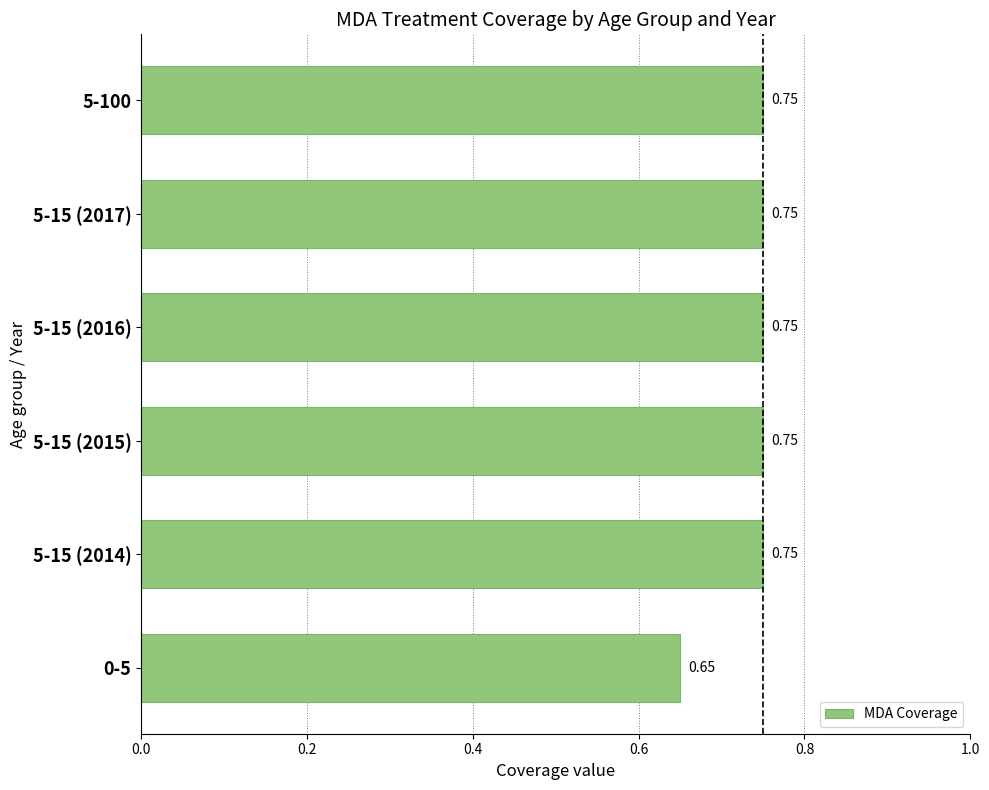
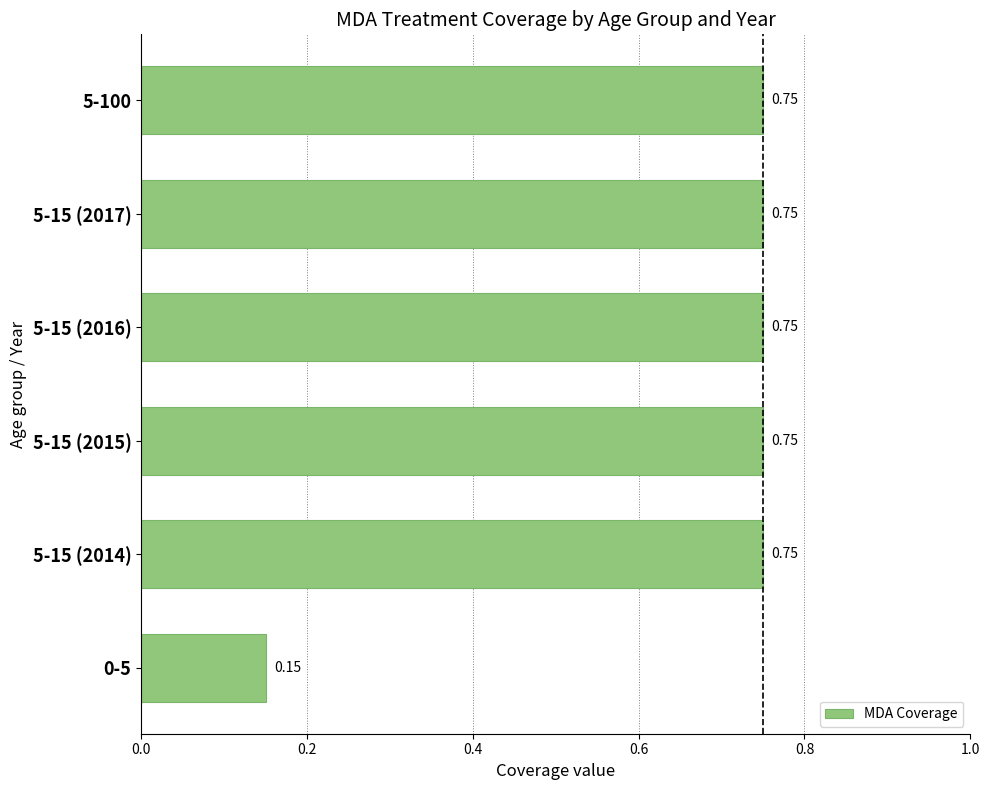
0-5: 0.65 -> 0.15
